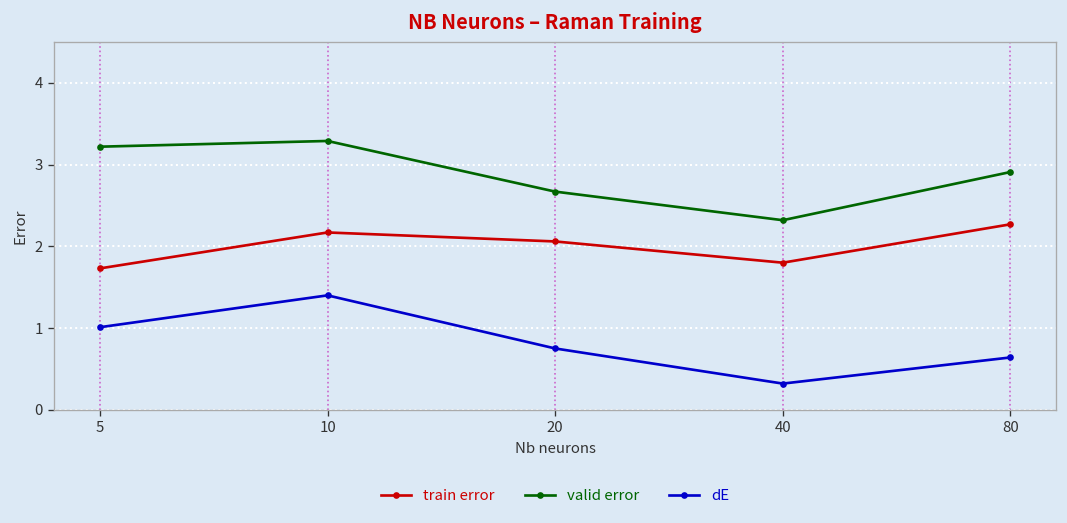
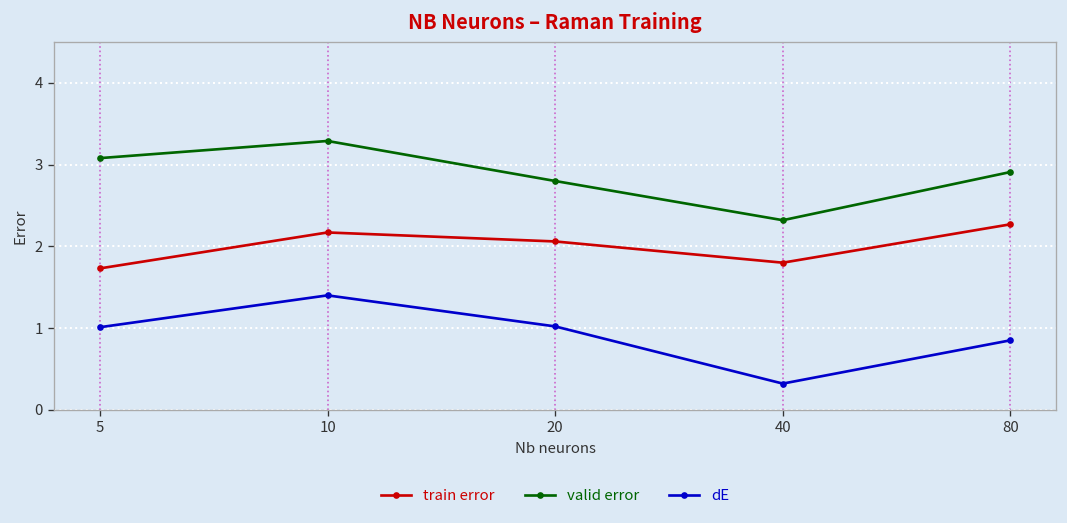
valid error, 5: 3.2 -> 3.1
valid error, 20: 2.7 -> 2.8
dE, 20: 0.8 -> 1.0
dE, 80: 0.6 -> 0.9
